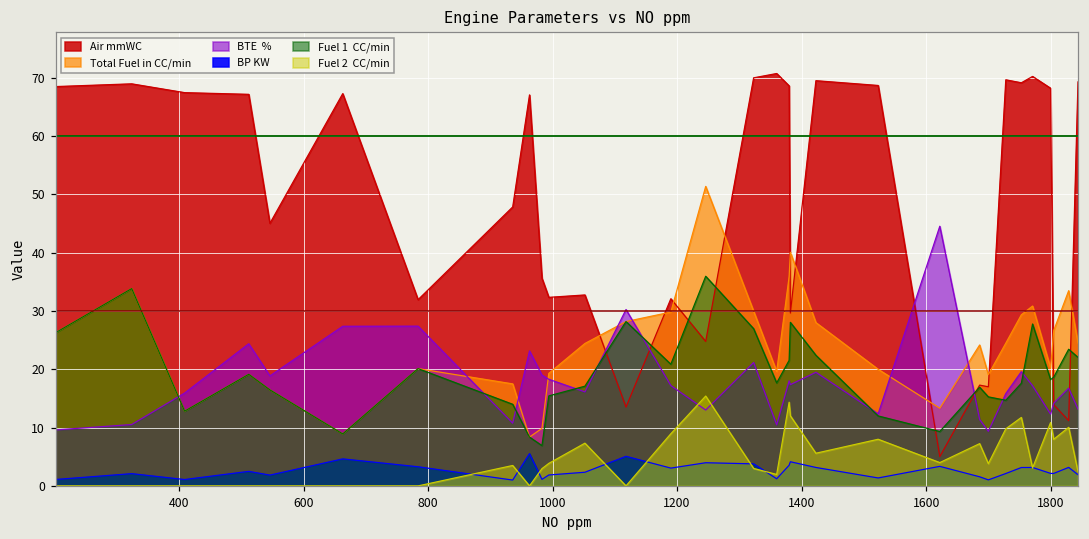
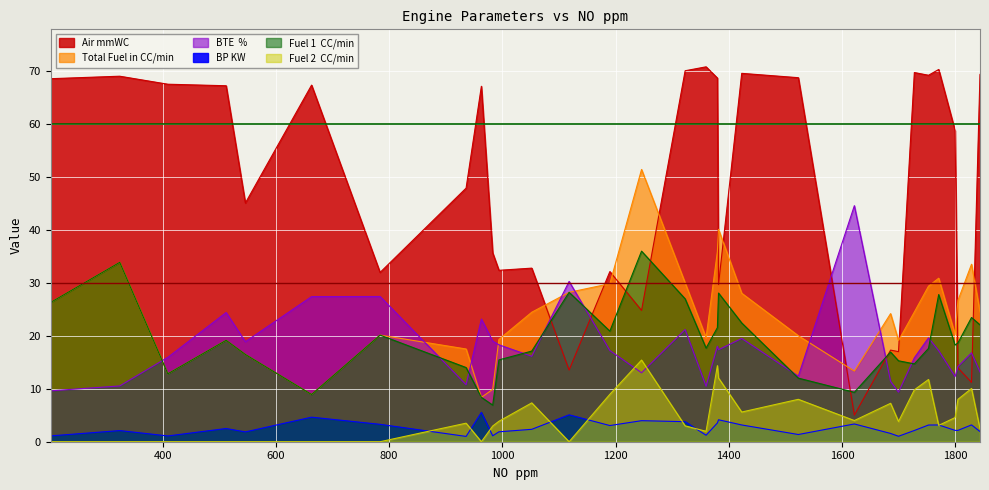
Air mmWC, 1800: 68 -> 59
Fuel 2 CC/min, 1800: 11 -> 5
